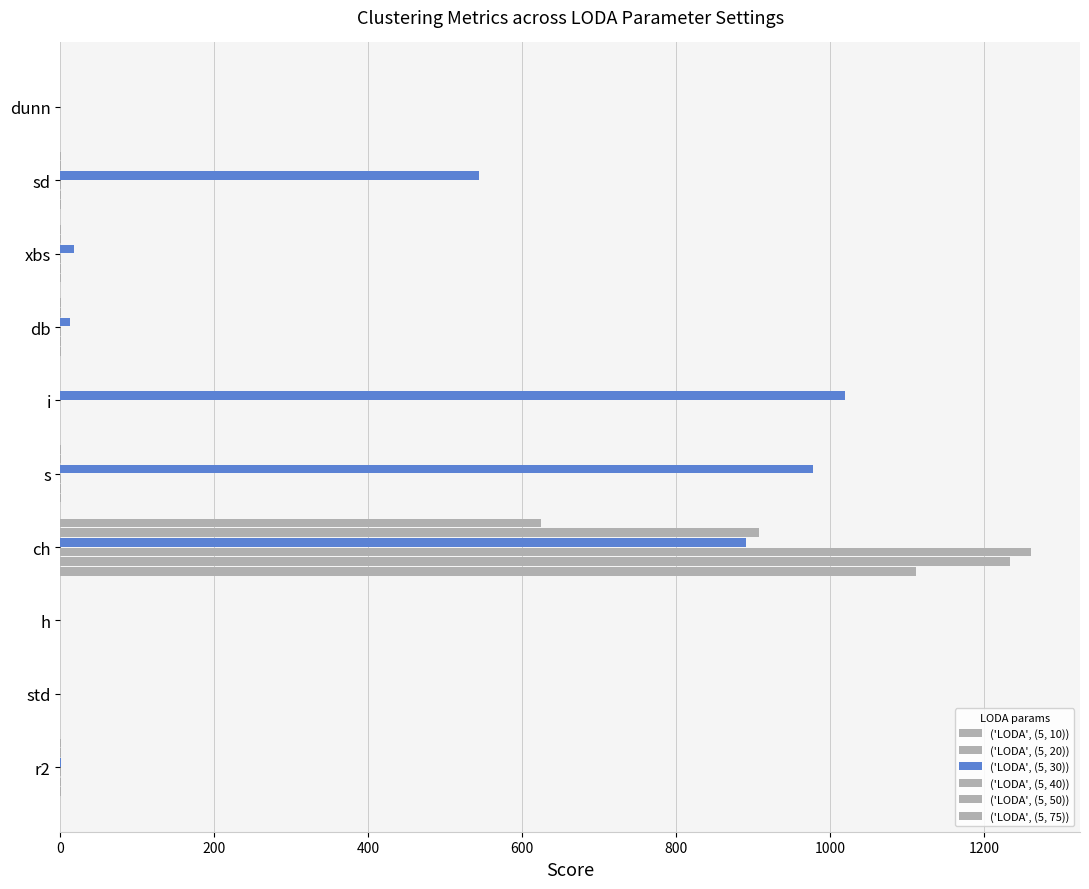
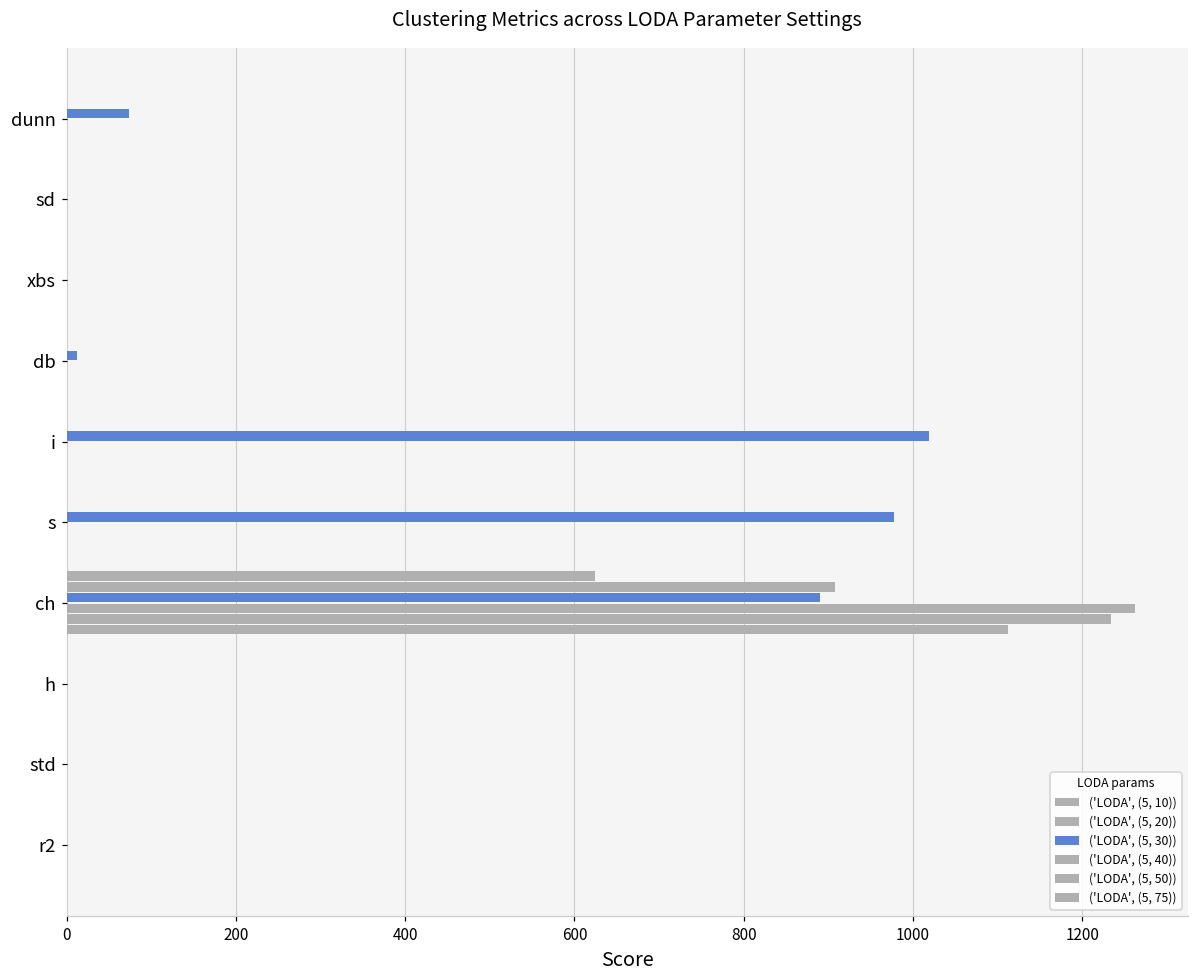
('LODA', (5, 30)), dunn: 0 -> 70
('LODA', (5, 30)), sd: 540 -> 0
('LODA', (5, 30)), xbs: 20 -> 0
